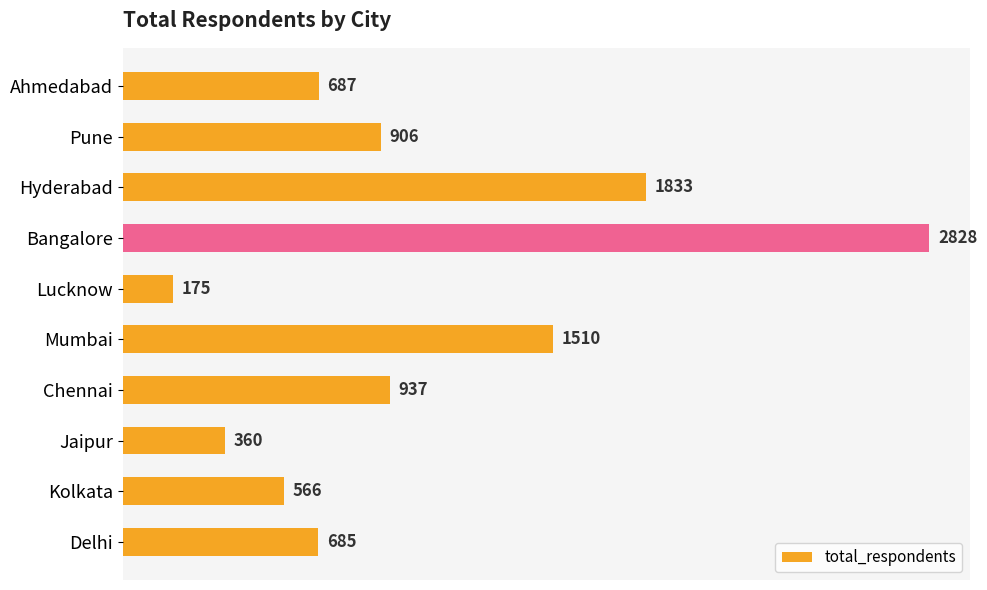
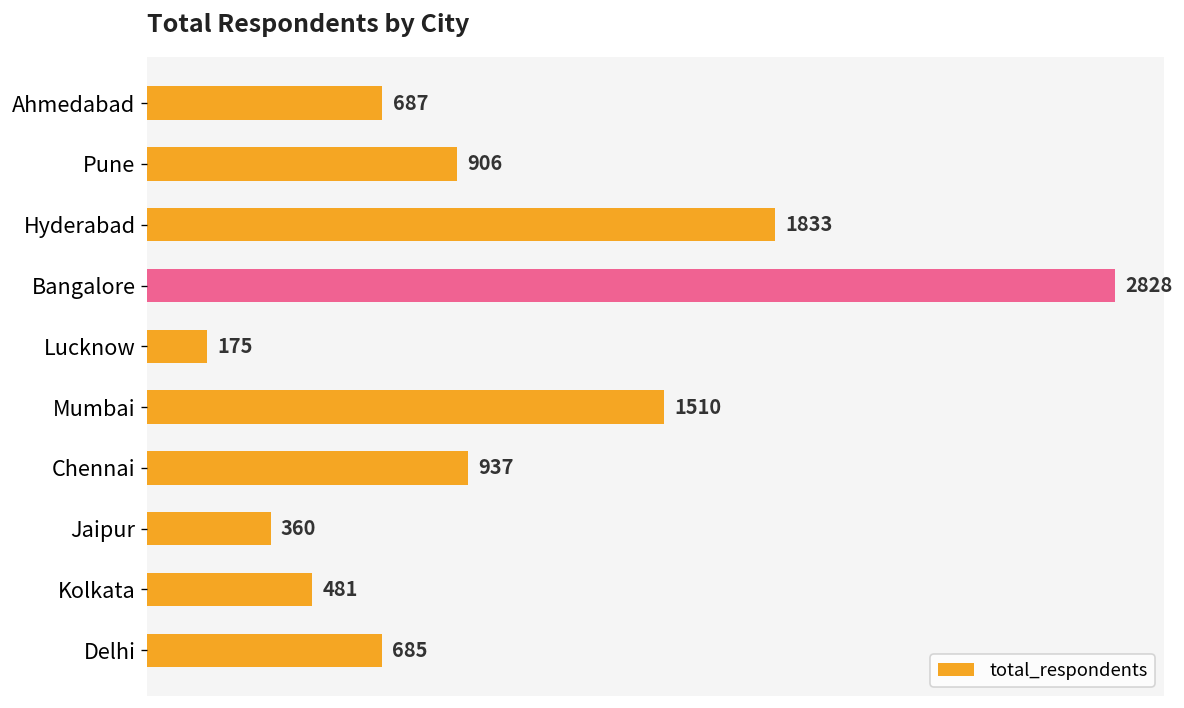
Kolkata: 566 -> 481
